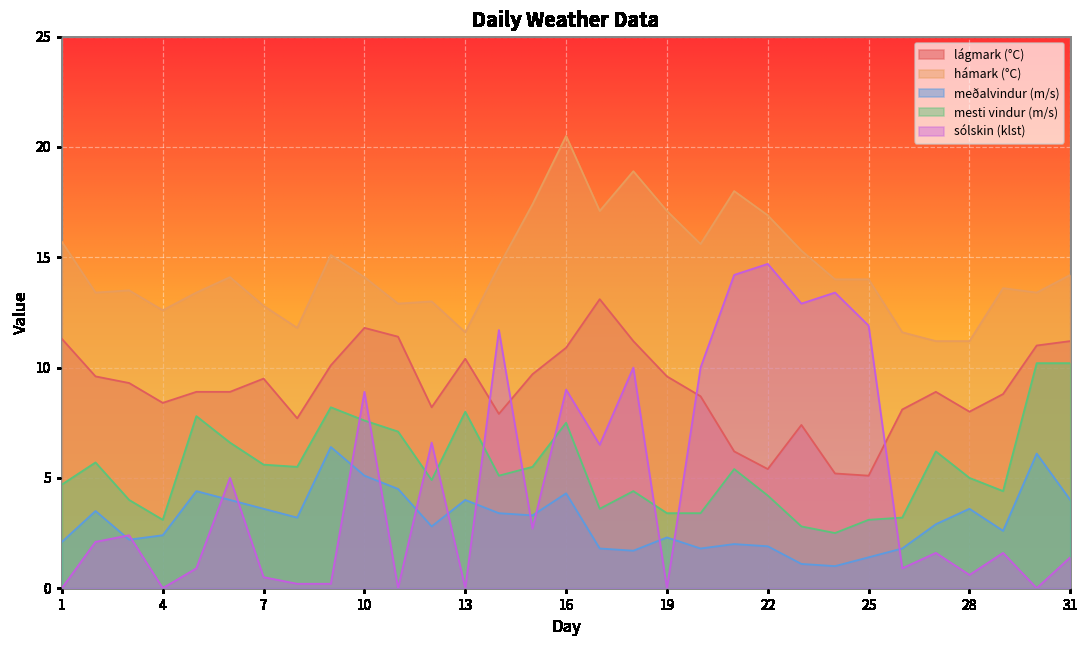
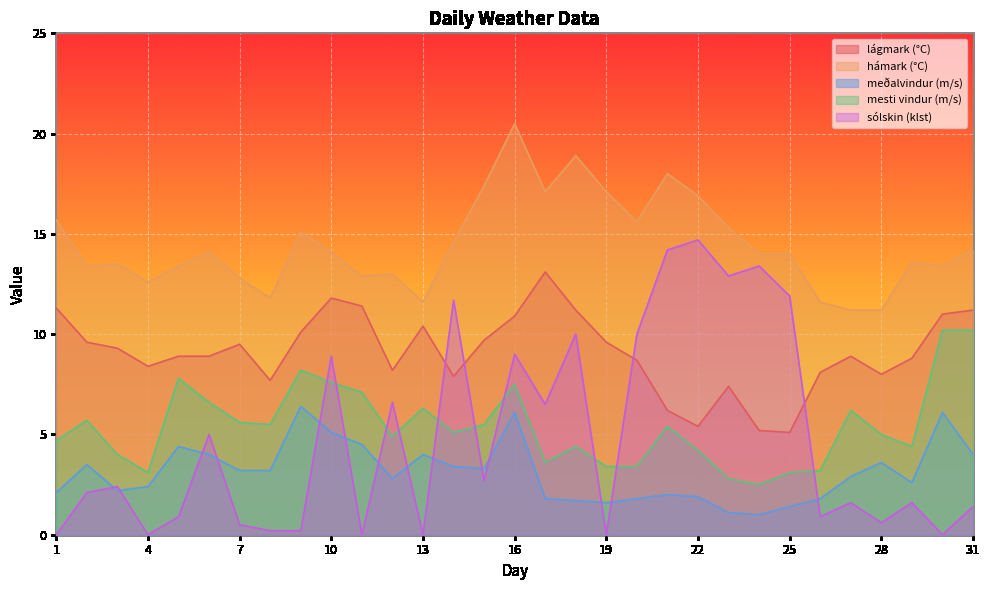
meðalvindur (m/s), 7: 3.6 -> 3.2
mesti vindur (m/s), 13: 8.0 -> 6.3
meðalvindur (m/s), 16: 4.3 -> 6.1
meðalvindur (m/s), 19: 2.3 -> 1.6
